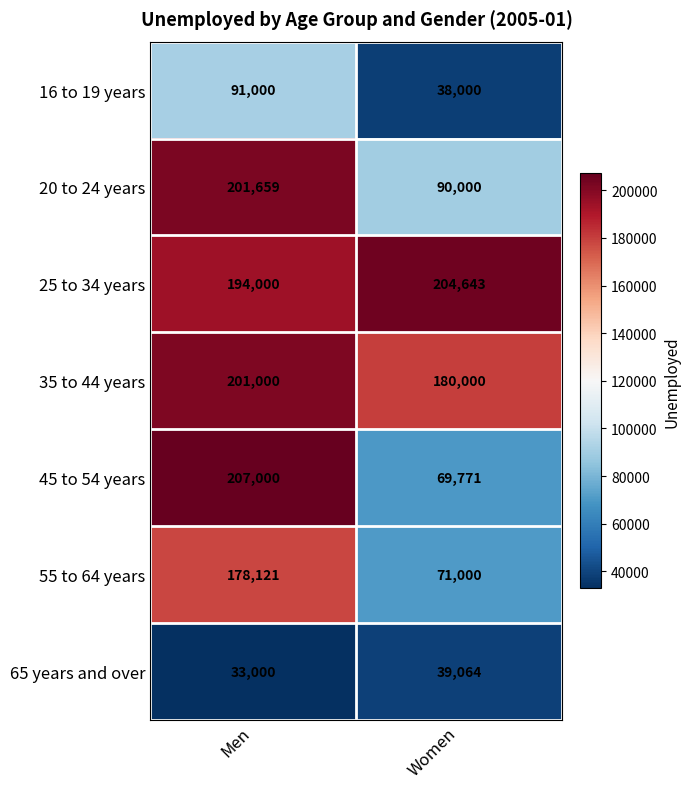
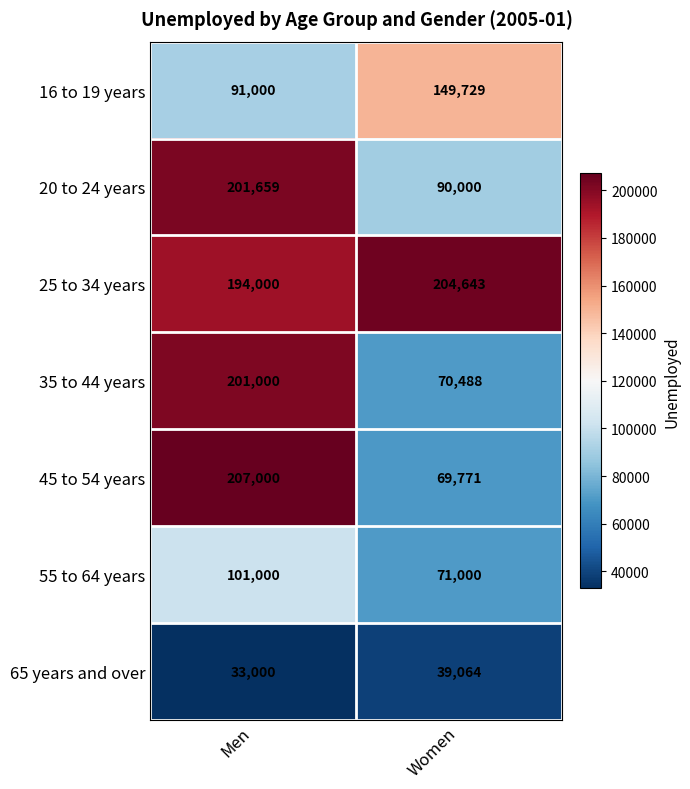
16 to 19 years, Women: 38,000 -> 149,729
35 to 44 years, Women: 180,000 -> 70,488
55 to 64 years, Men: 178,121 -> 101,000
